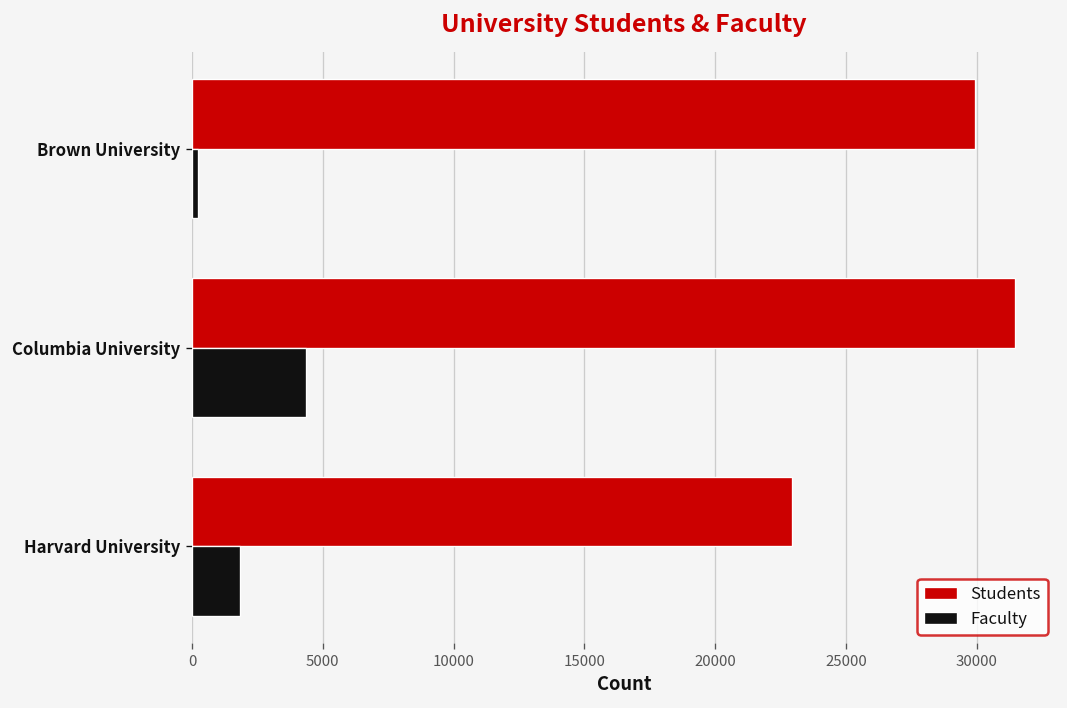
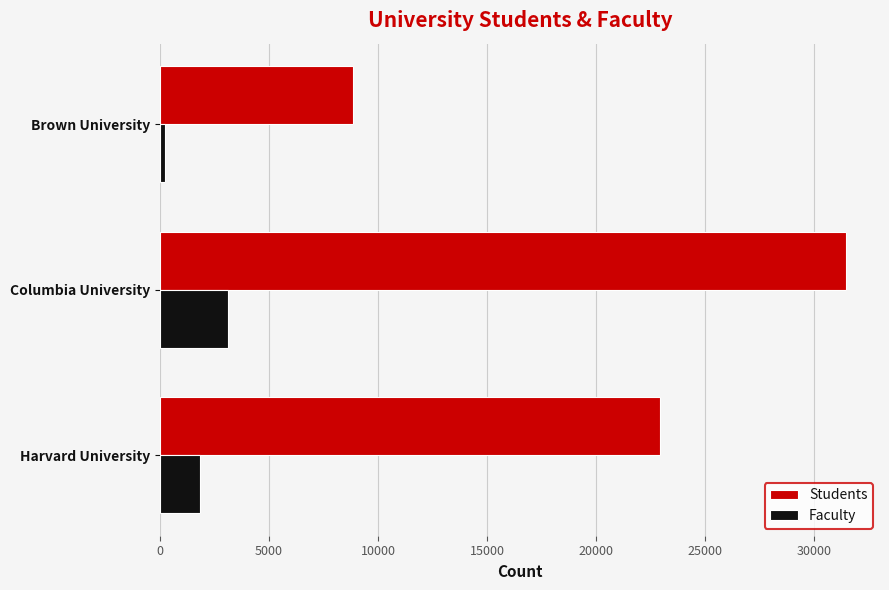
Students, Brown University: 29900 -> 8800
Faculty, Columbia University: 4400 -> 3100
